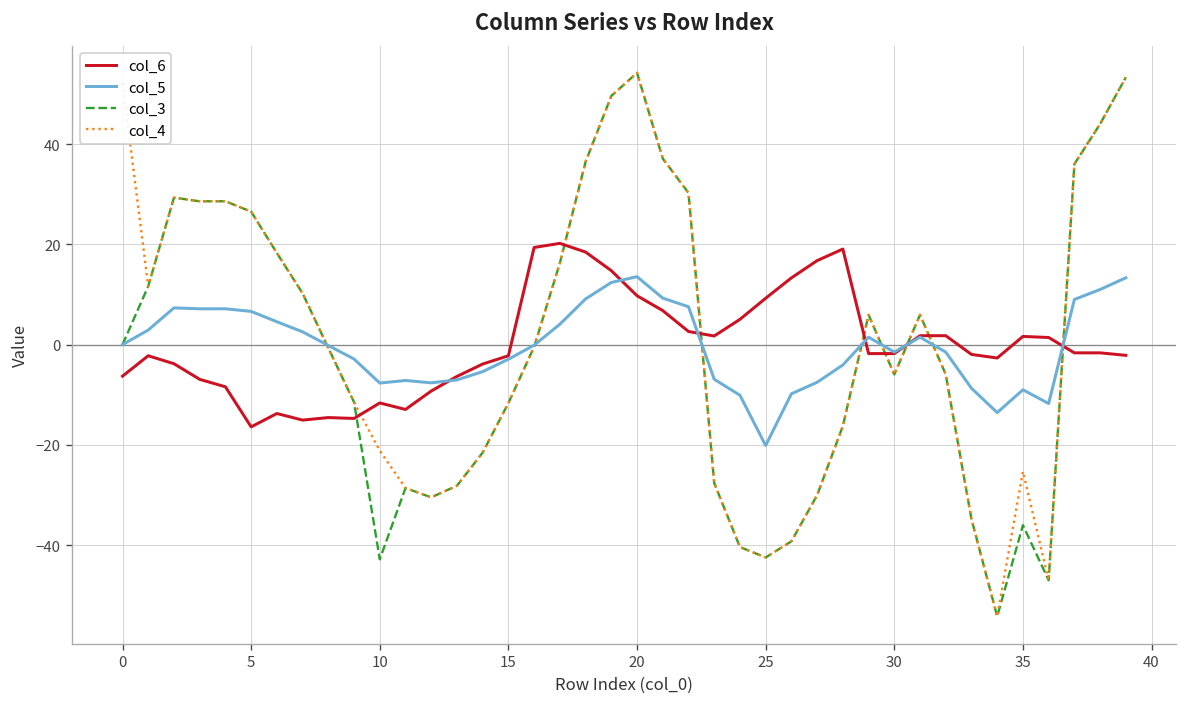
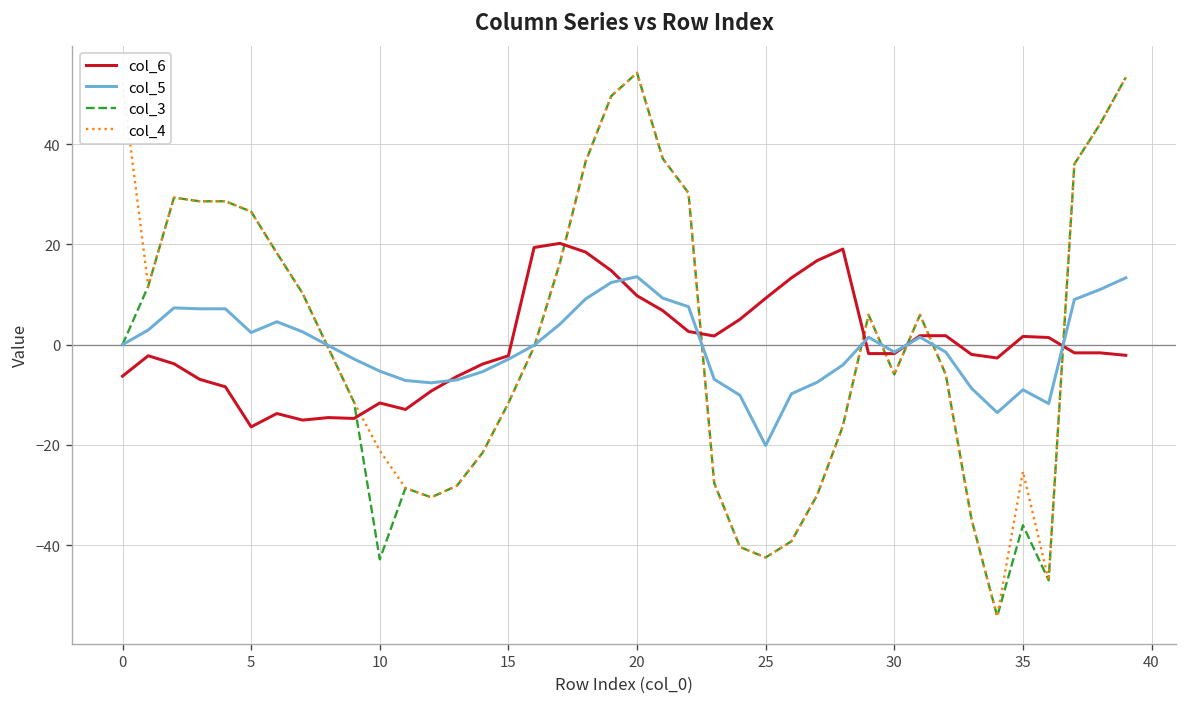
col_5, 5: 7 -> 2
col_5, 10: -8 -> -5
